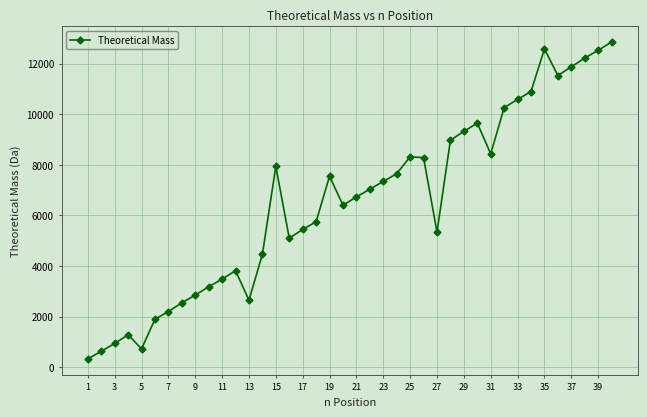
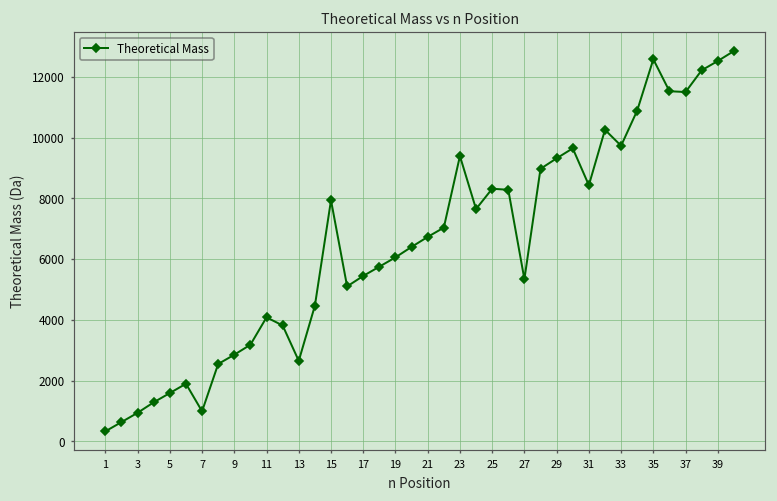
5: 700 -> 1600
7: 2200 -> 1000
11: 3500 -> 4100
19: 7600 -> 6100
23: 7300 -> 9400
33: 10600 -> 9700
37: 11900 -> 11500
